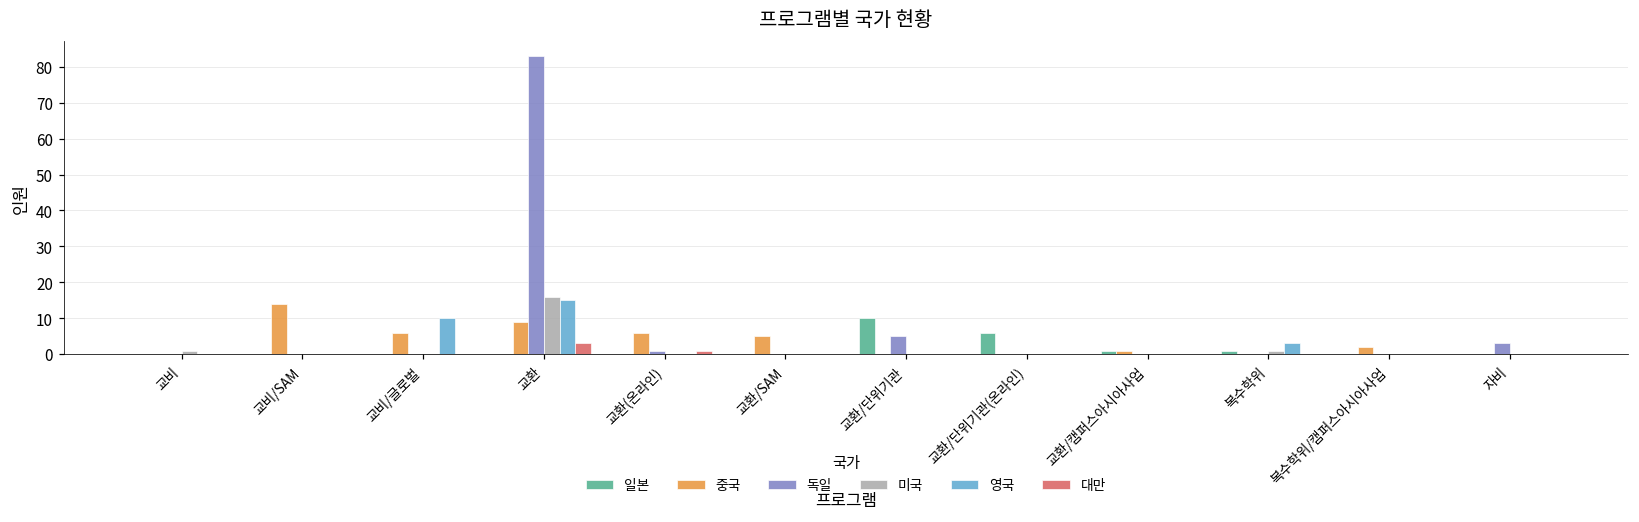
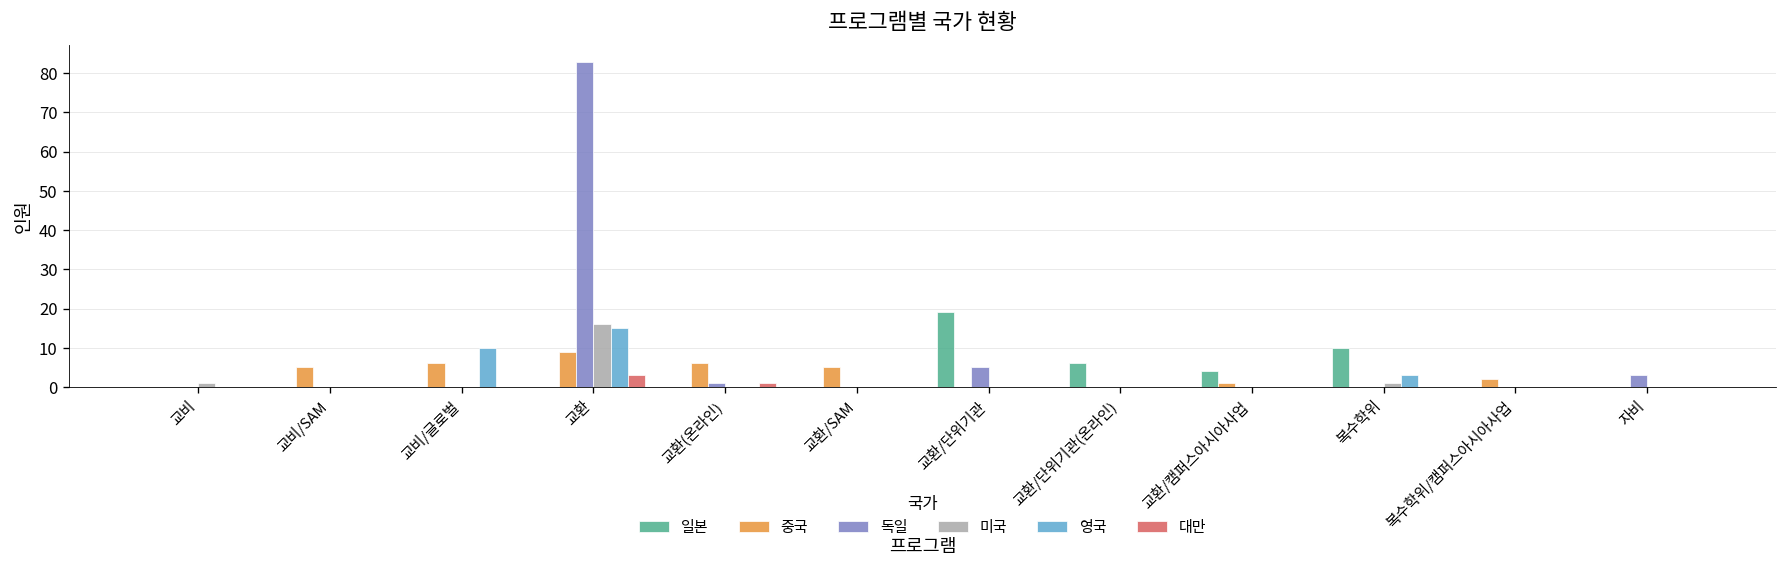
중국, 교비/SAM: 14 -> 5
일본, 교환/단위기관: 10 -> 19
일본, 교환/캠퍼스아시아사업: 1 -> 4
일본, 복수학위: 1 -> 10
